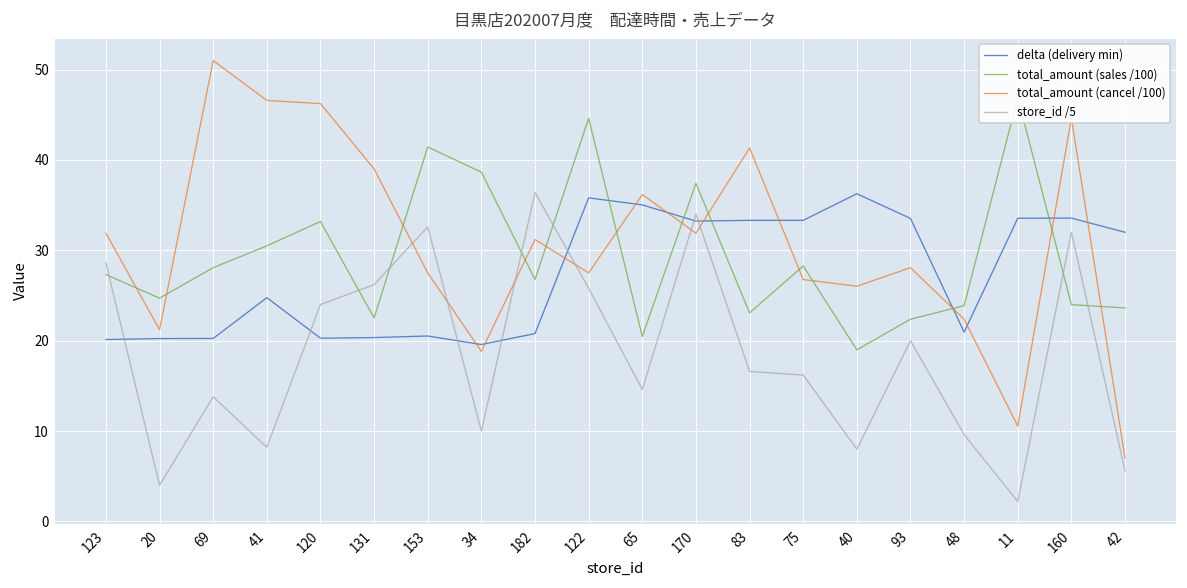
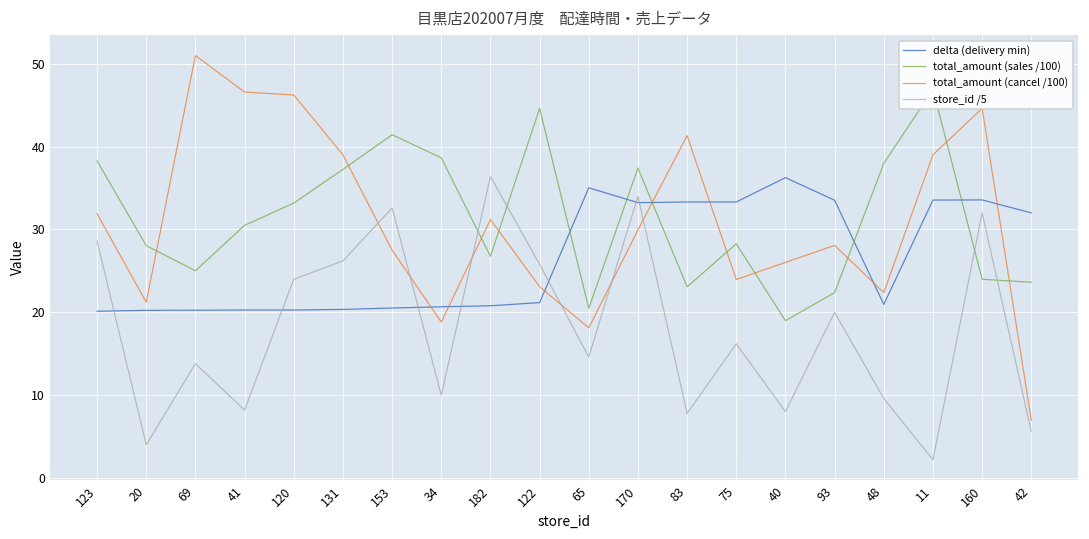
total_amount (sales /100), 123: 27 -> 38
total_amount (sales /100), 20: 25 -> 28
total_amount (sales /100), 69: 28 -> 25
delta (delivery min), 41: 25 -> 20
total_amount (sales /100), 131: 23 -> 37
delta (delivery min), 34: 20 -> 21
delta (delivery min), 122: 36 -> 21
total_amount (cancel /100), 122: 28 -> 23
total_amount (cancel /100), 65: 36 -> 18
total_amount (cancel /100), 170: 32 -> 30
store_id /5, 83: 17 -> 8
total_amount (cancel /100), 75: 27 -> 24
total_amount (sales /100), 48: 24 -> 38
total_amount (cancel /100), 11: 11 -> 39
